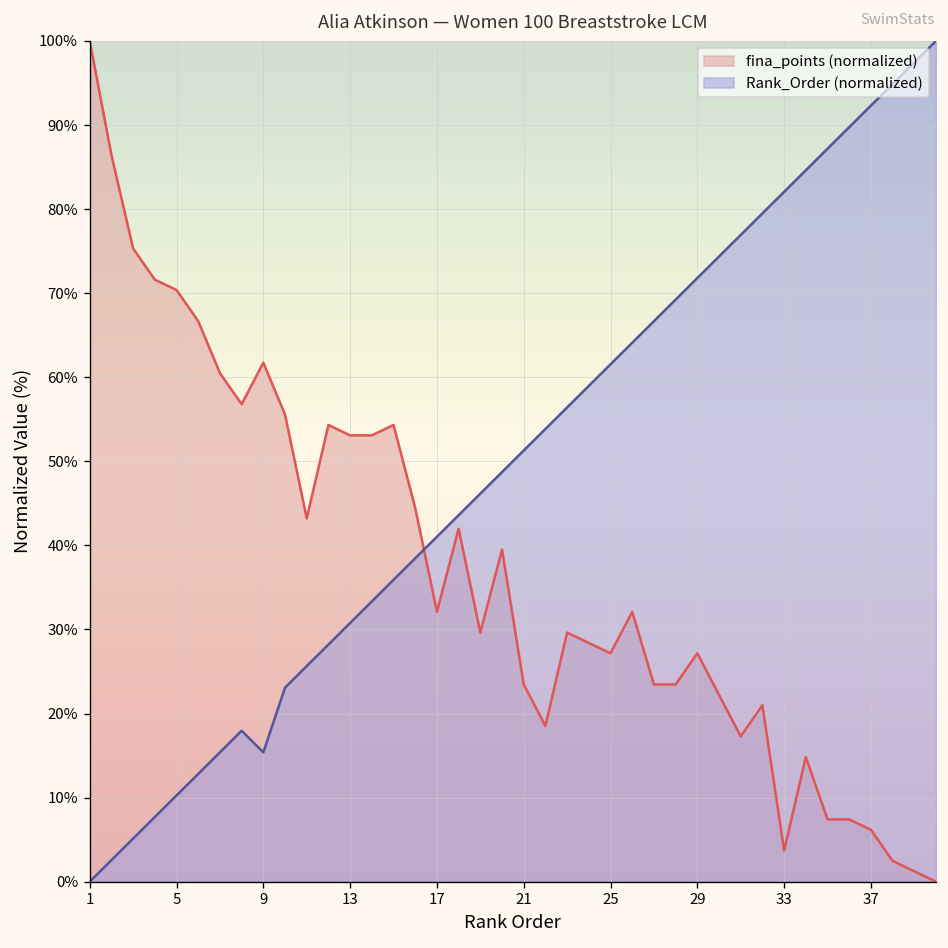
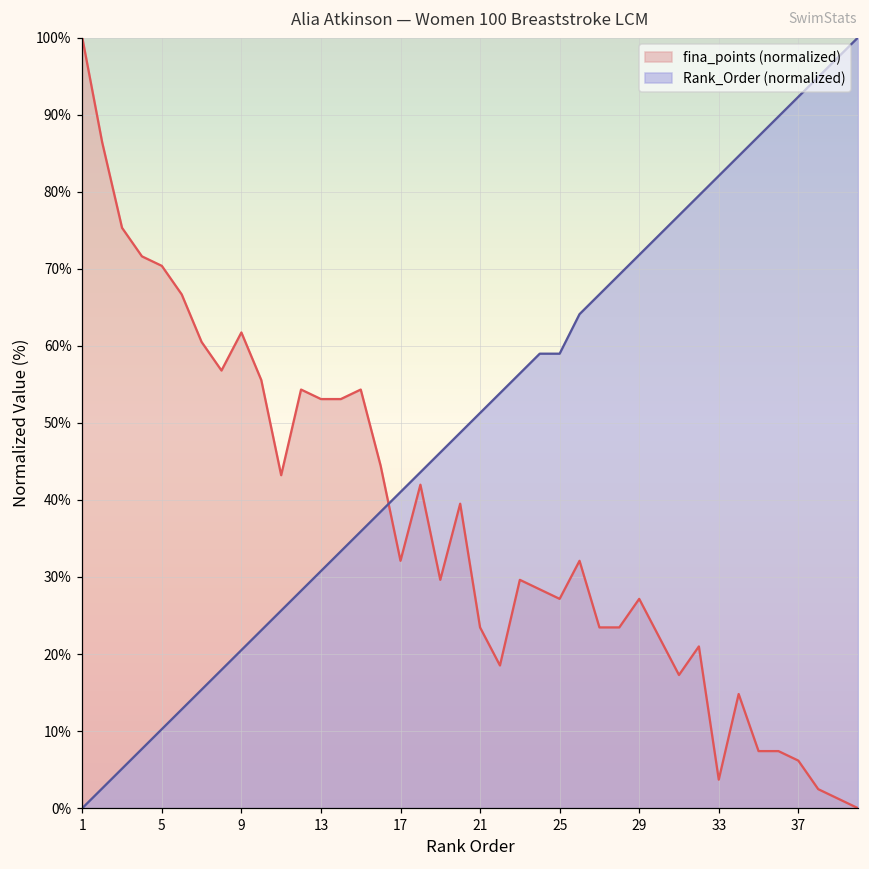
Rank_Order (normalized), 9: 15% -> 21%
Rank_Order (normalized), 25: 62% -> 59%
